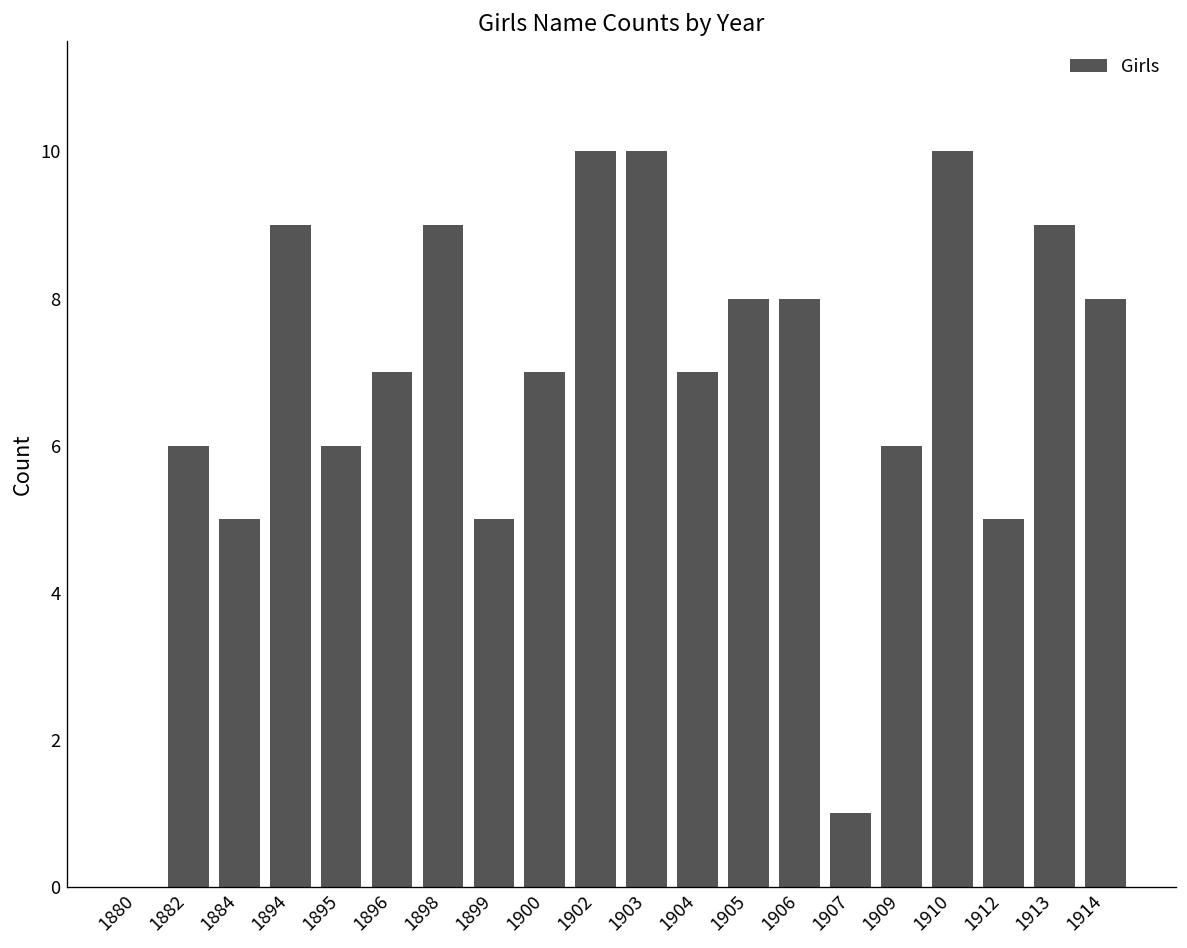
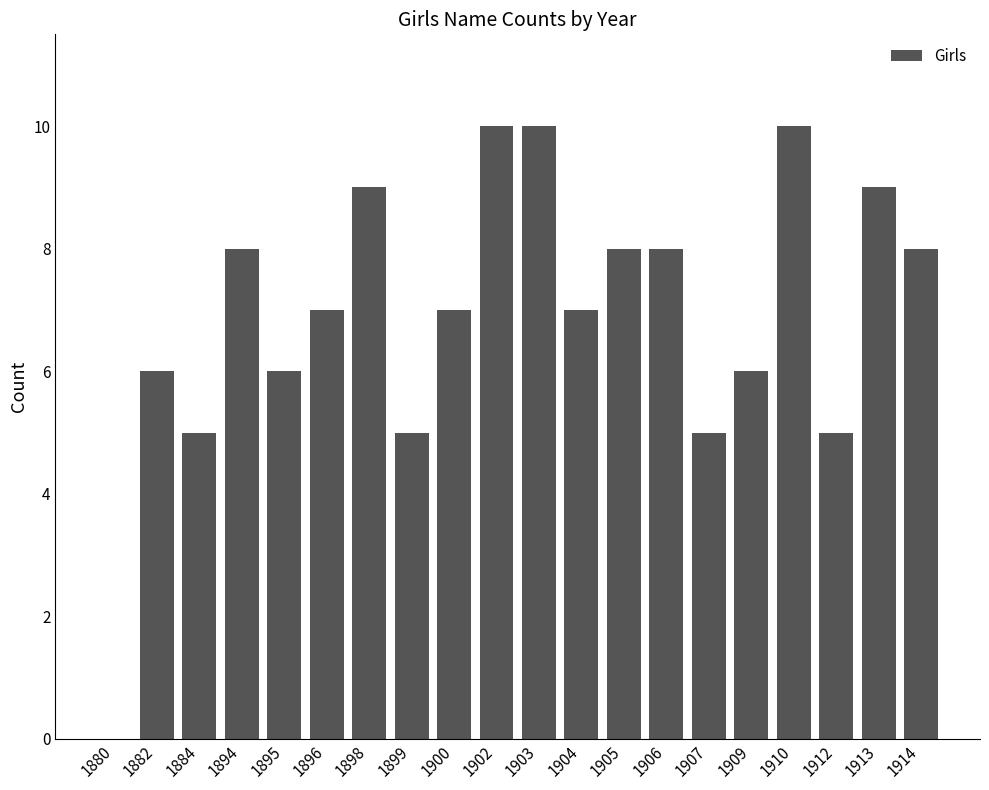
1894: 9 -> 8
1907: 1 -> 5
